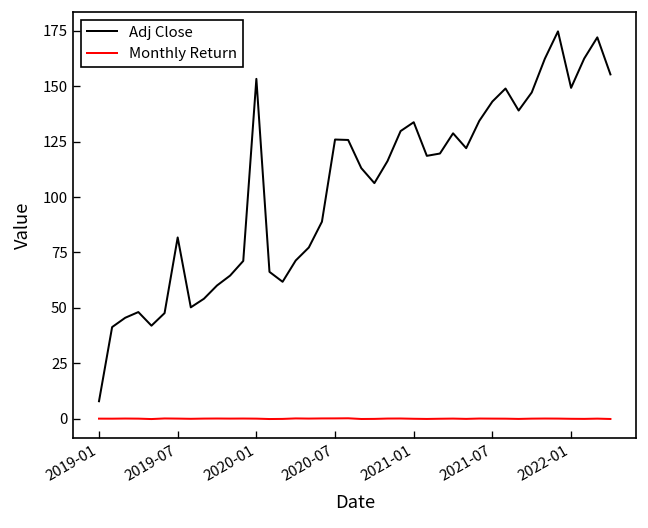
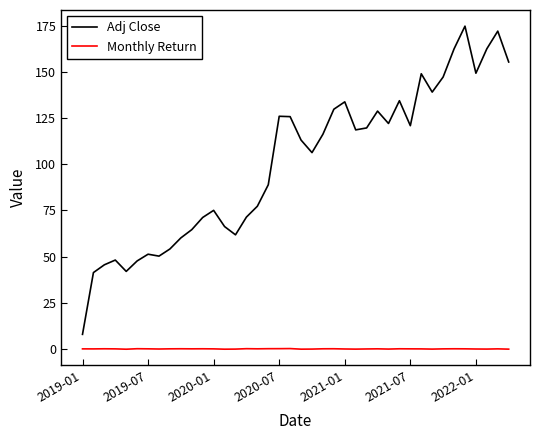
Adj Close, 2019-07: 82 -> 51
Adj Close, 2020-01: 153 -> 75
Adj Close, 2021-07: 143 -> 121
